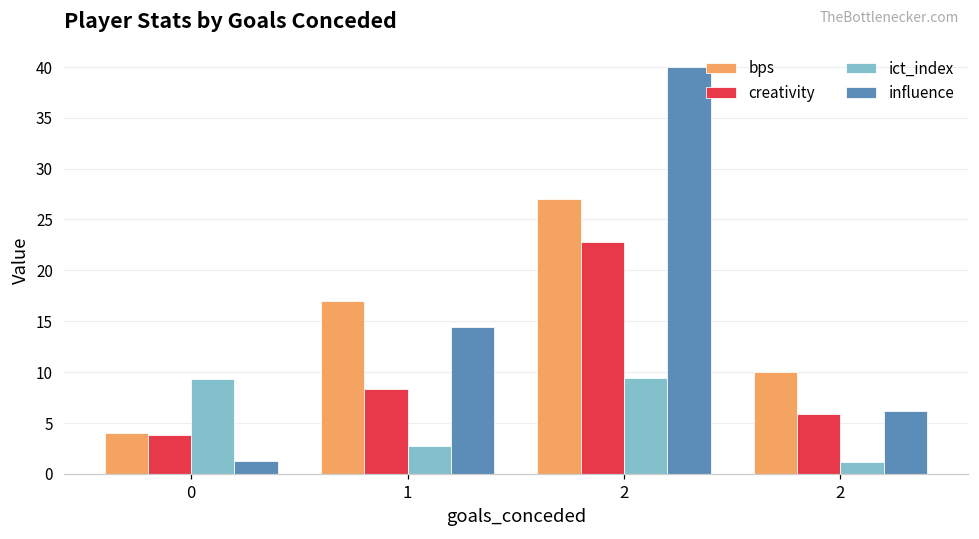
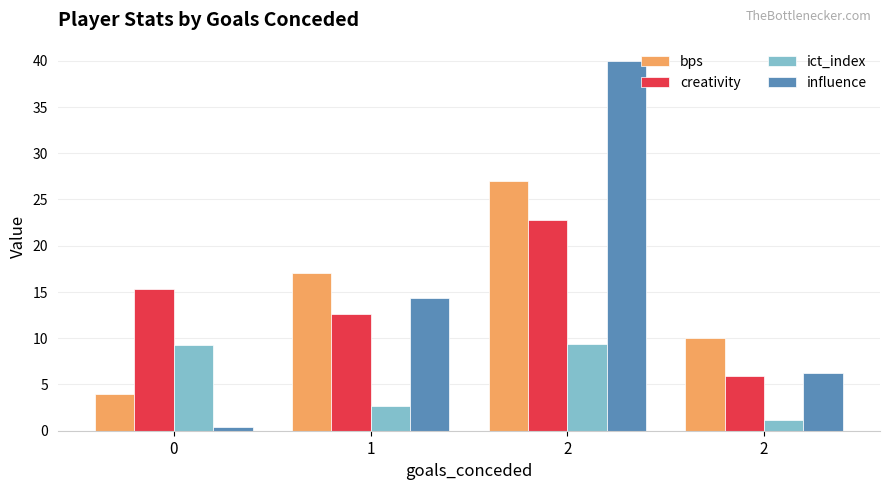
creativity, 0: 4 -> 15
influence, 0: 1 -> 0
creativity, 1: 8 -> 13
